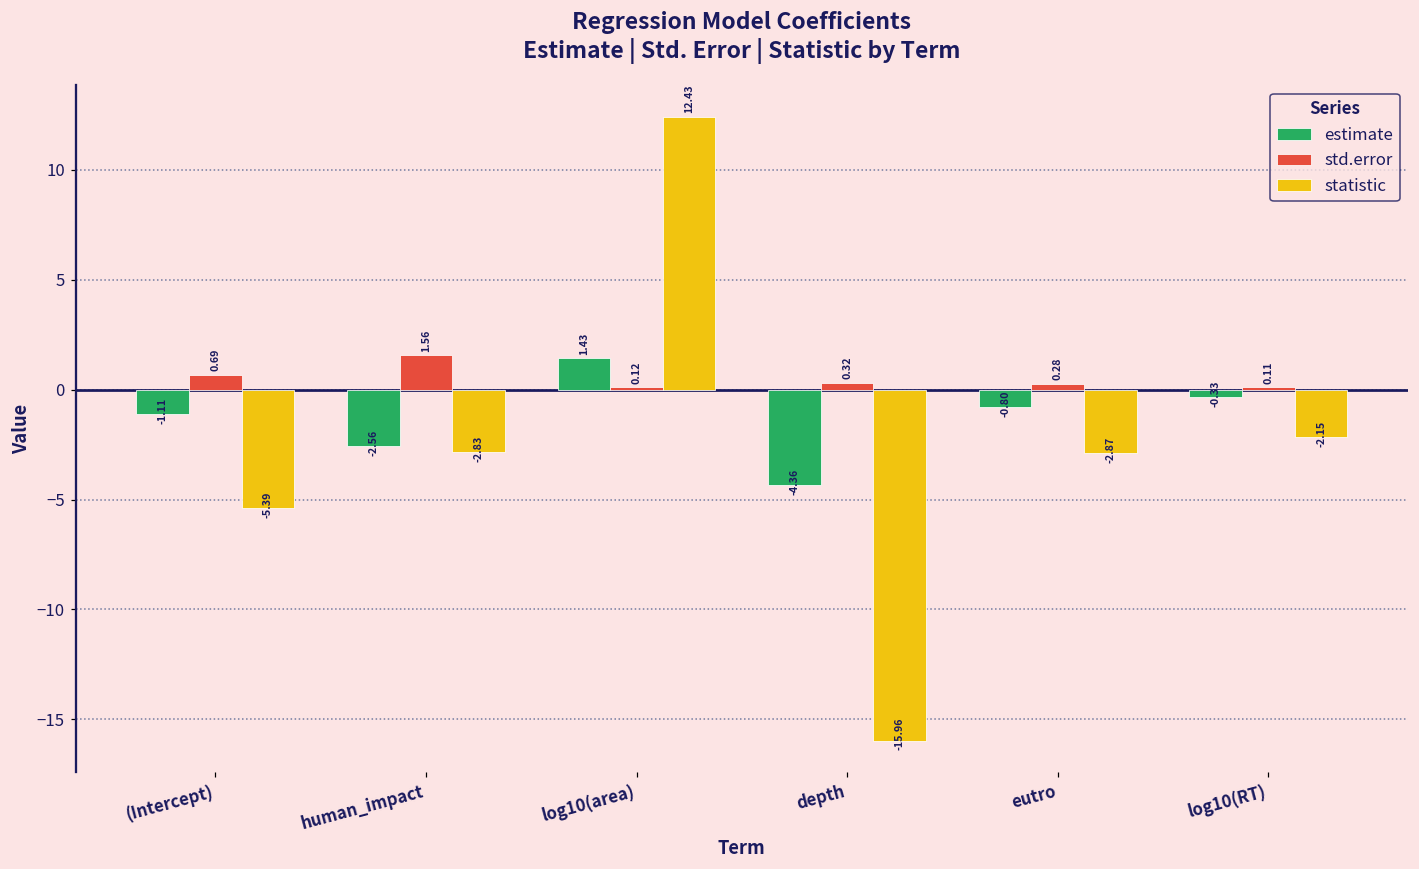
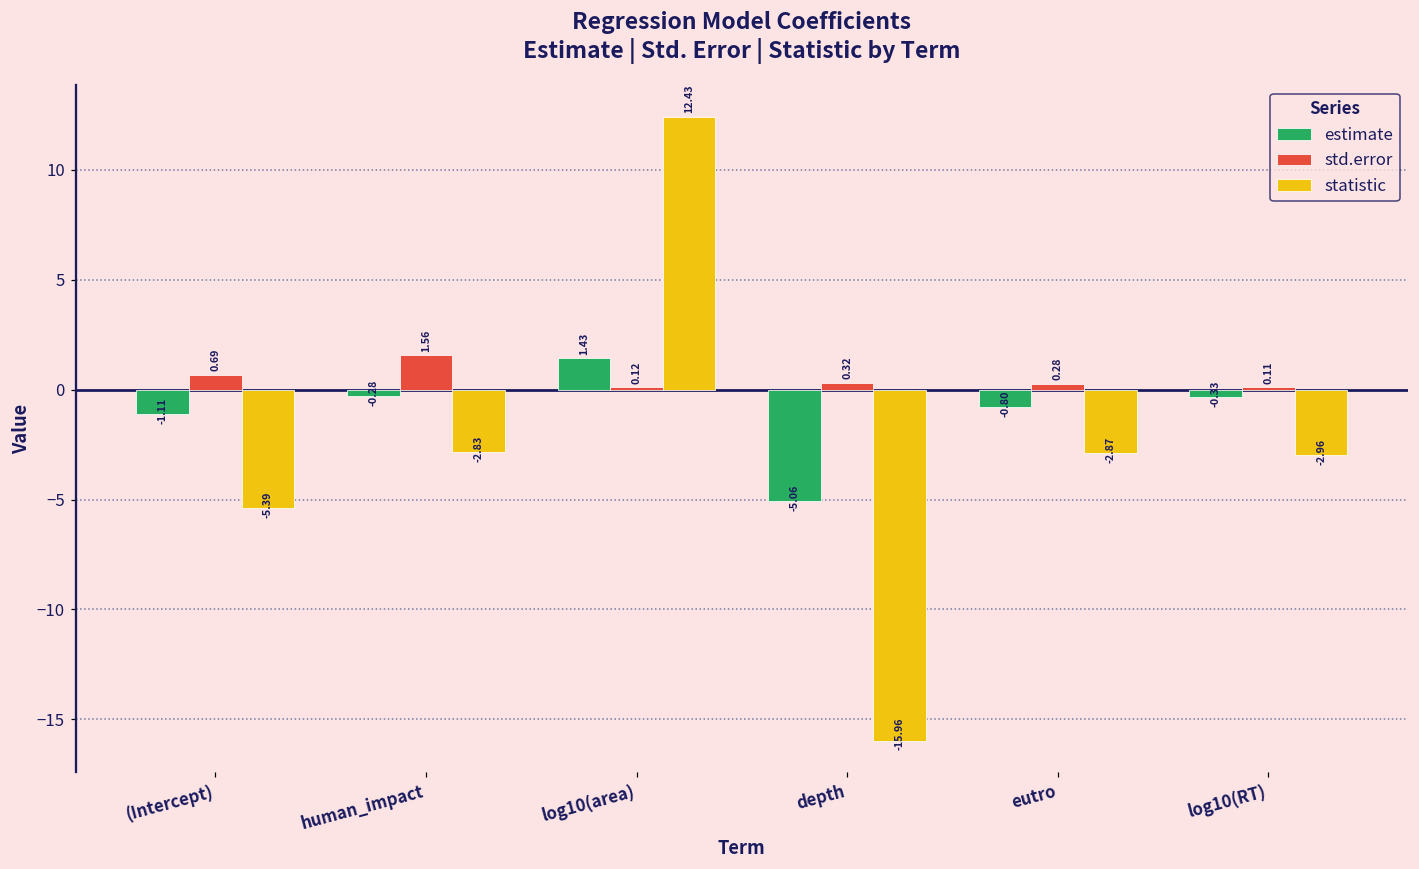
estimate, human_impact: -2.56 -> -0.28
estimate, depth: -4.36 -> -5.06
statistic, log10(RT): -2.15 -> -2.96
